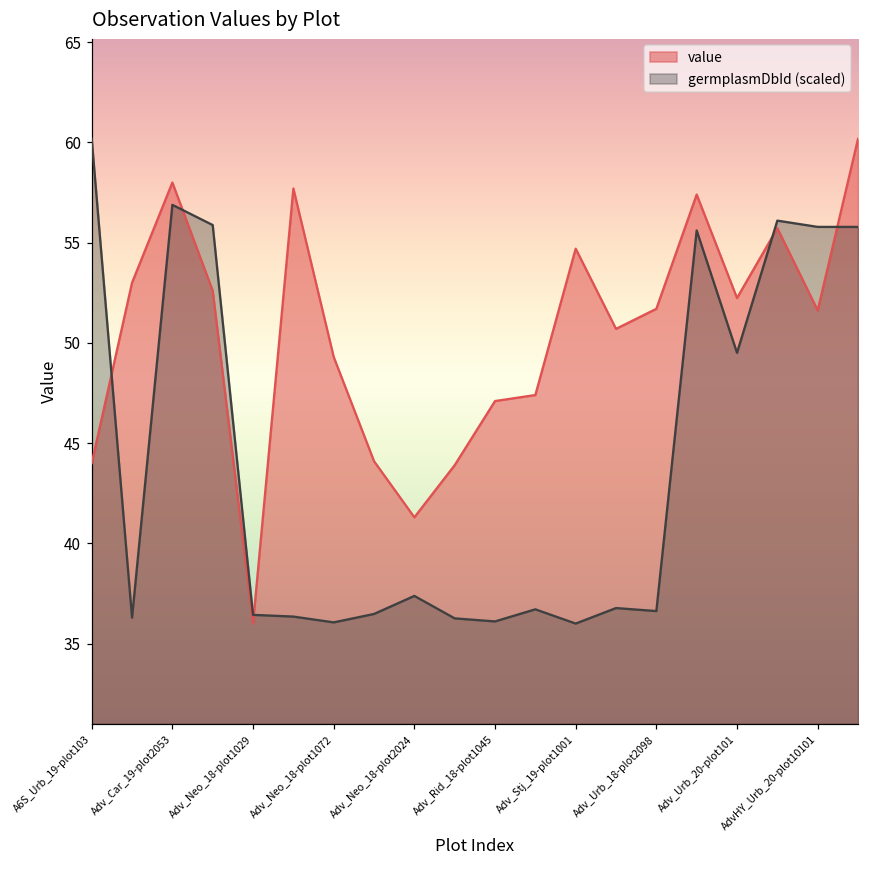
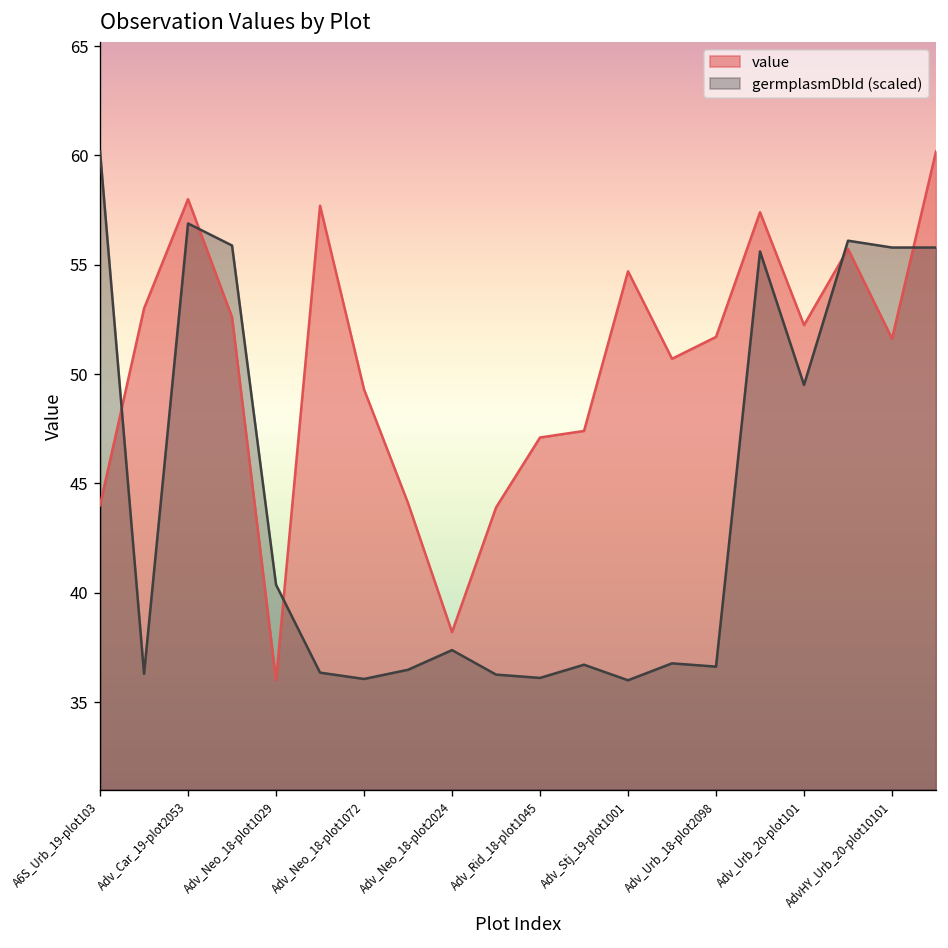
germplasmDbId (scaled), Adv_Neo_18-plot1029: 36.4 -> 40.4
value, Adv_Neo_18-plot2024: 41.3 -> 38.2
